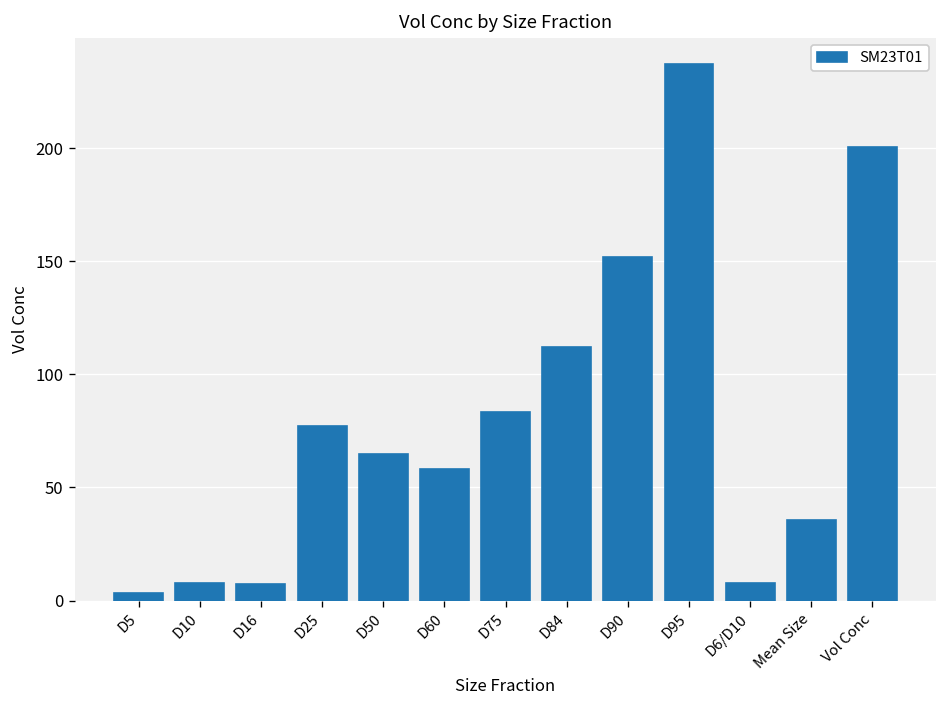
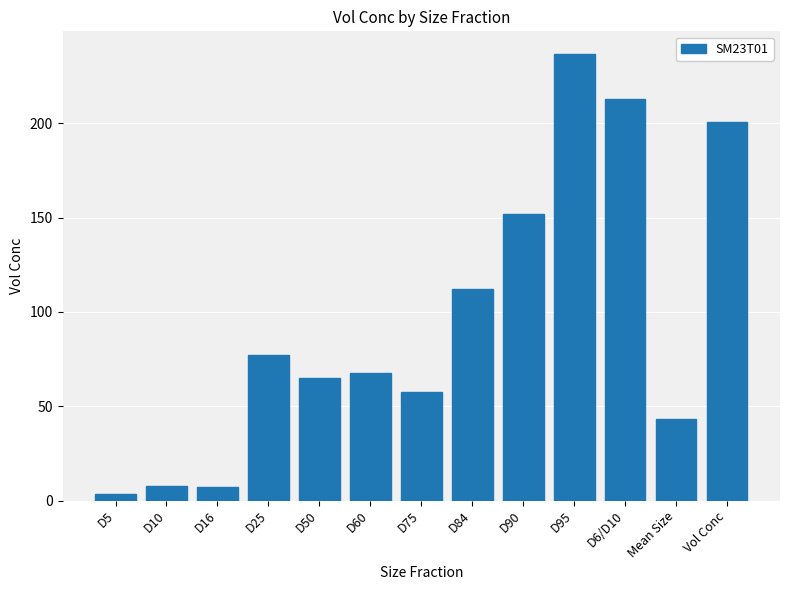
D60: 58 -> 68
D75: 83 -> 58
D6/D10: 8 -> 213
Mean Size: 36 -> 43
